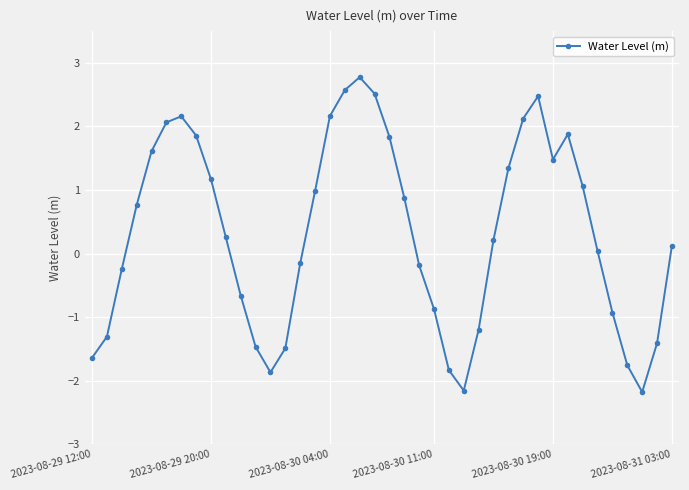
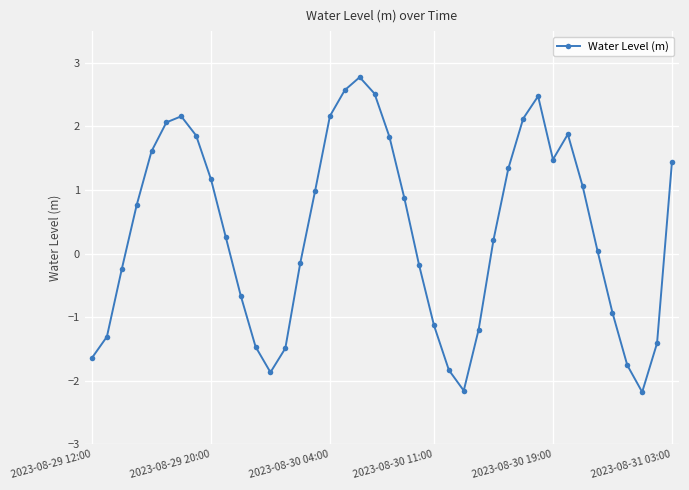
2023-08-30 11:00: -0.9 -> -1.1
2023-08-31 03:00: 0.1 -> 1.4
